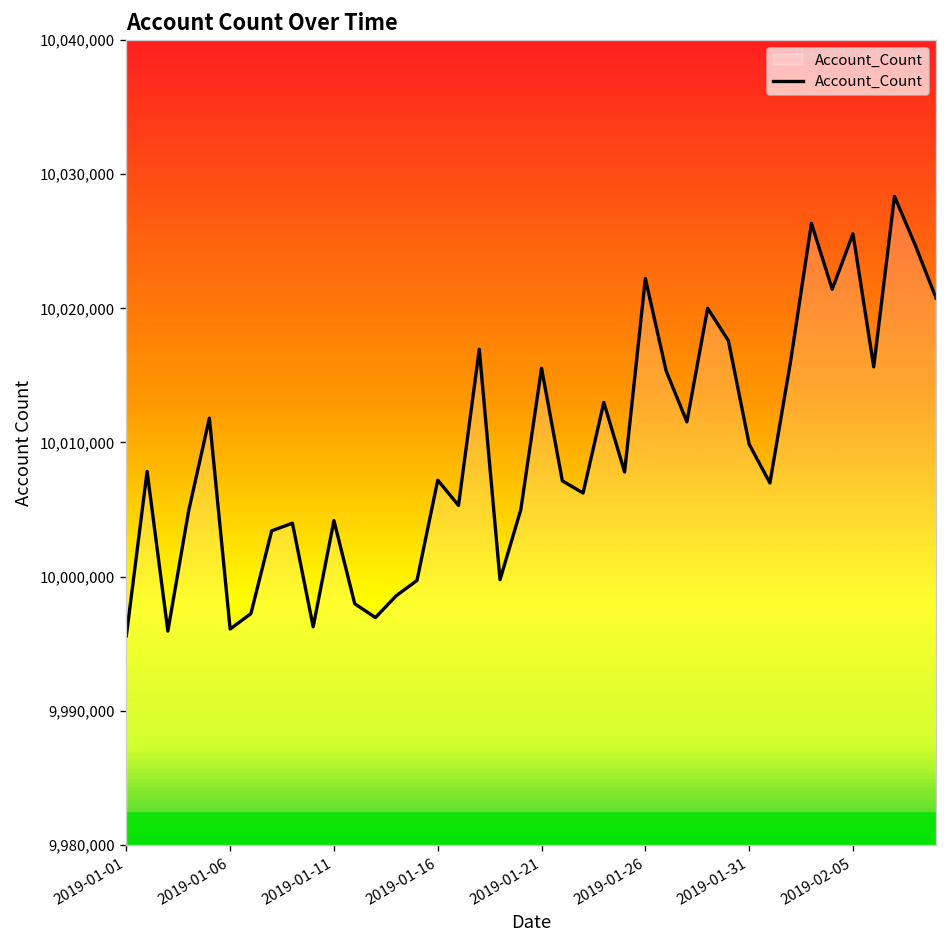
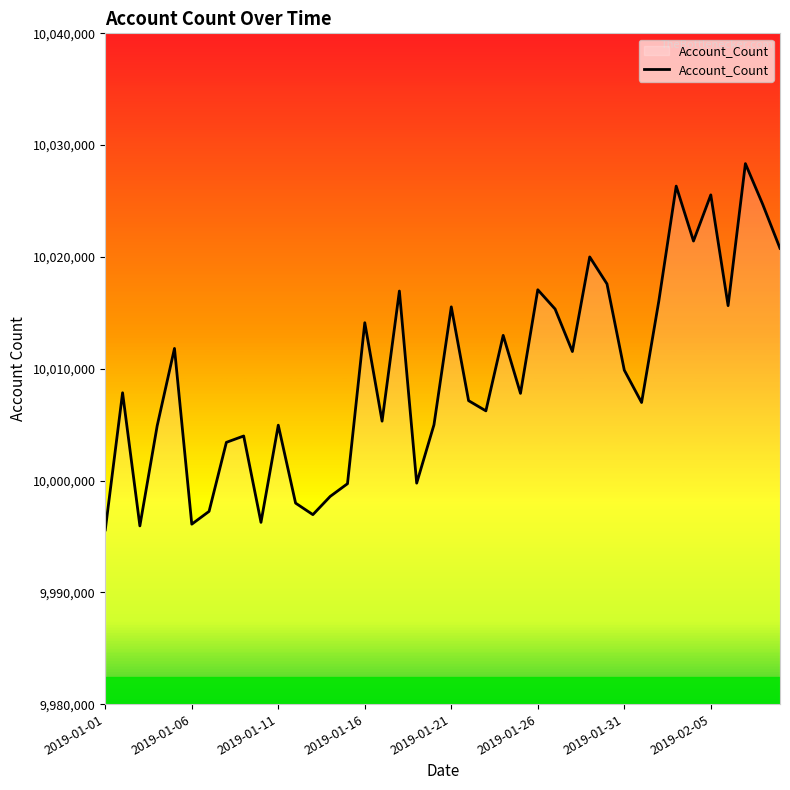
2019-01-11: 10,004,200 -> 10,005,000
2019-01-16: 10,007,200 -> 10,014,100
2019-01-26: 10,022,200 -> 10,017,100
